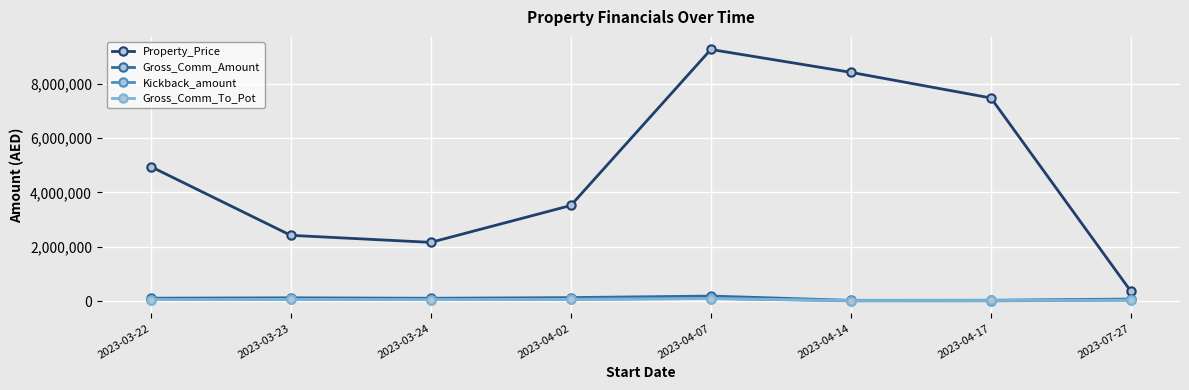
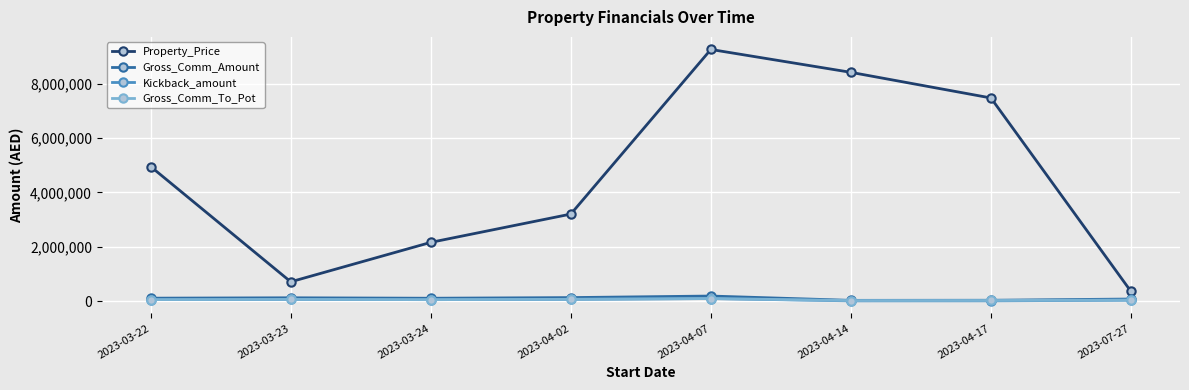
Property_Price, 2023-03-23: 2,400,000 -> 700,000
Property_Price, 2023-04-02: 3,500,000 -> 3,200,000
